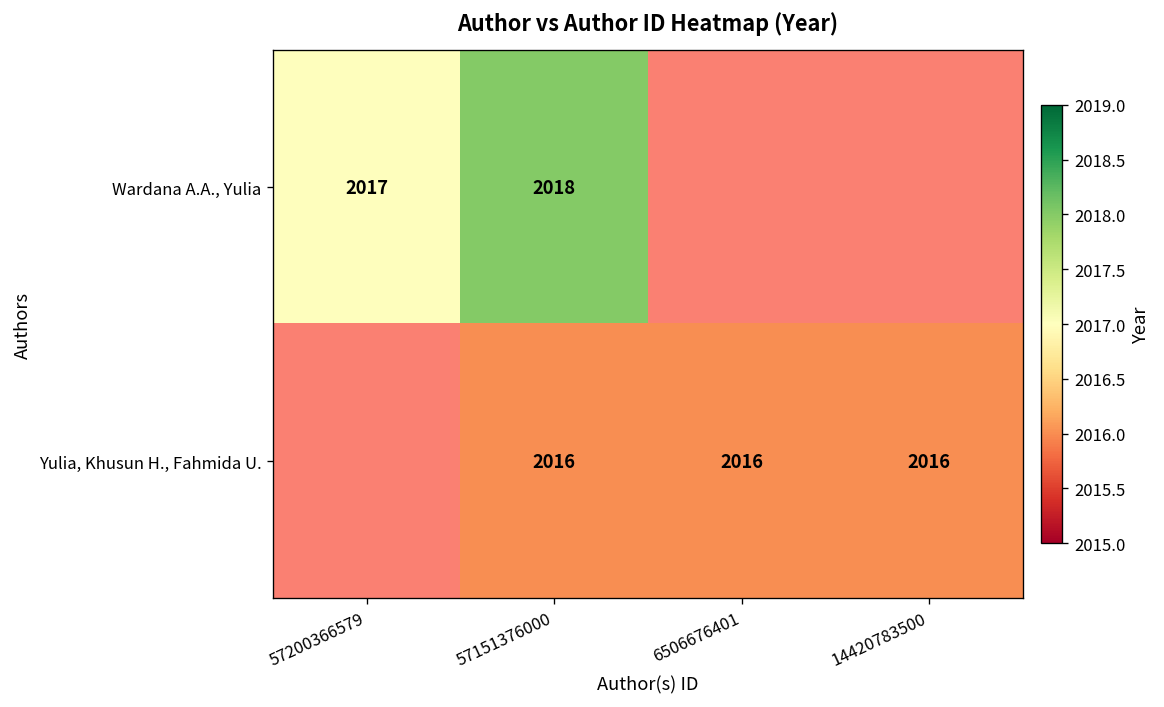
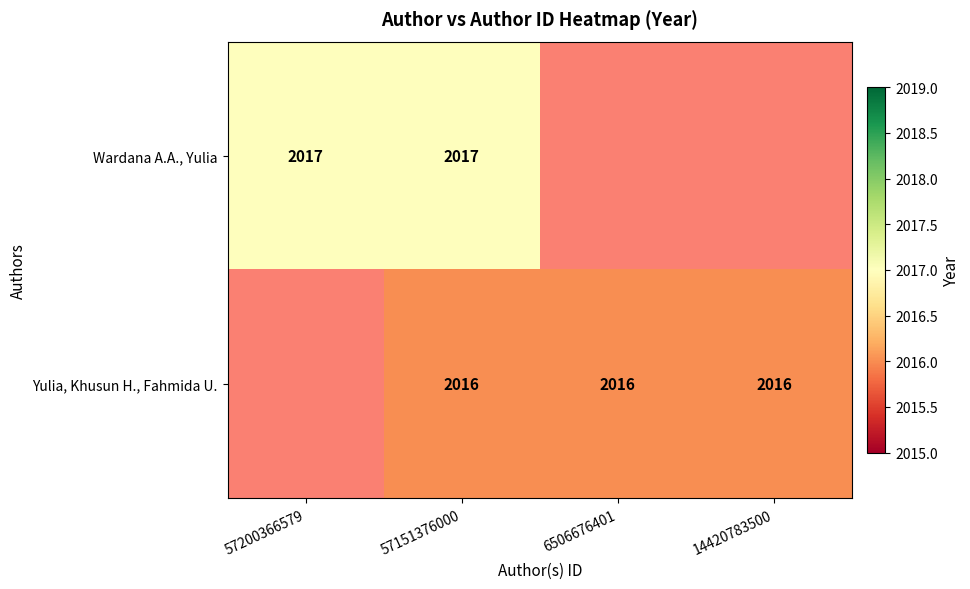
Wardana A.A., Yulia, 57151376000: 2018 -> 2017
